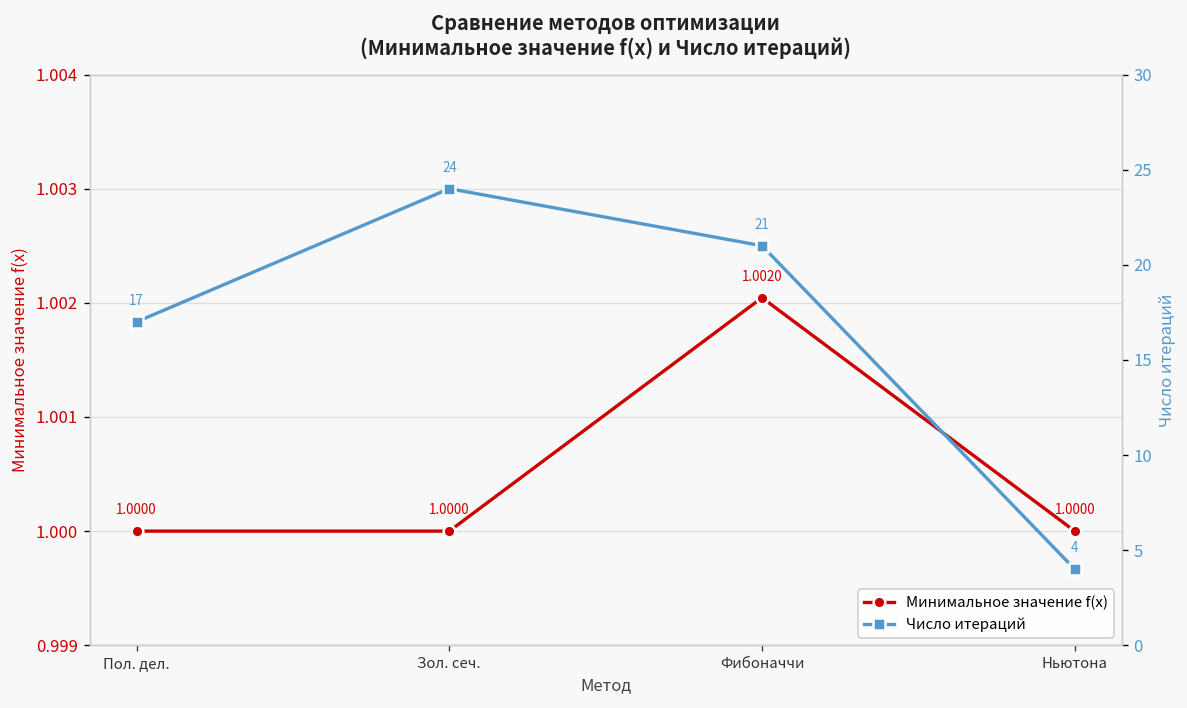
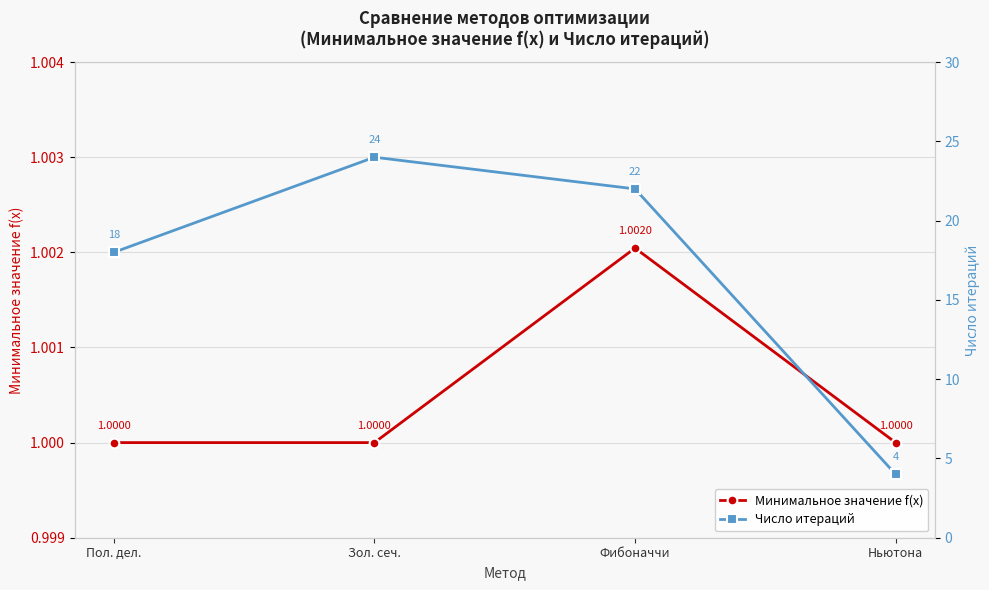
Число итераций, Пол. дел.: 17 -> 18
Число итераций, Фибоначчи: 21 -> 22
